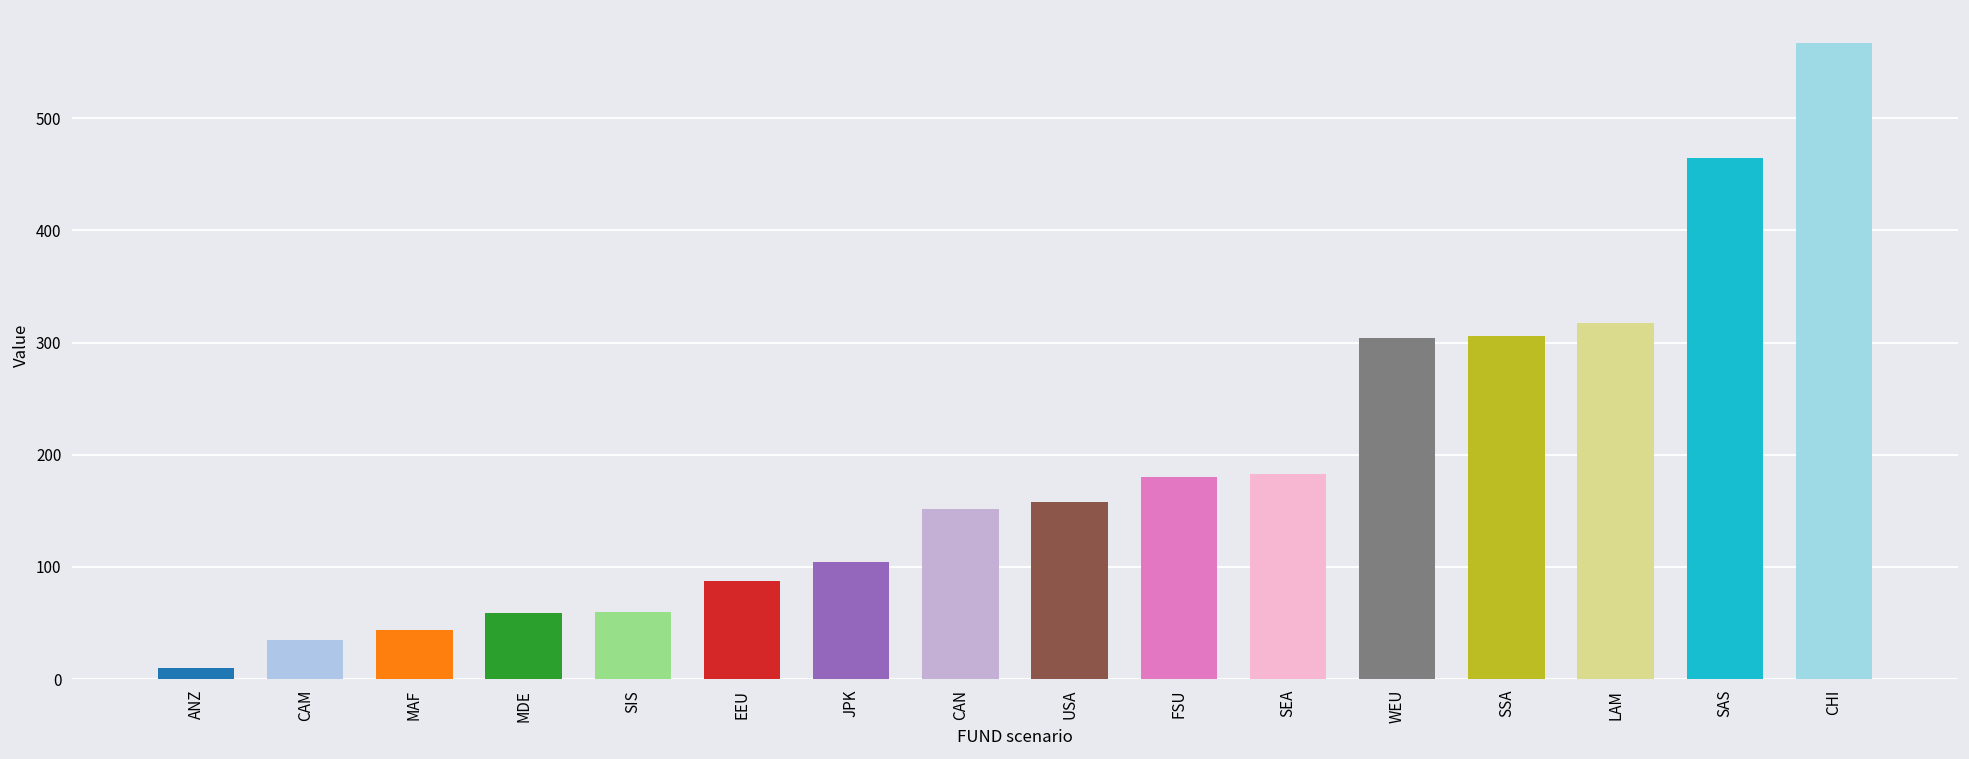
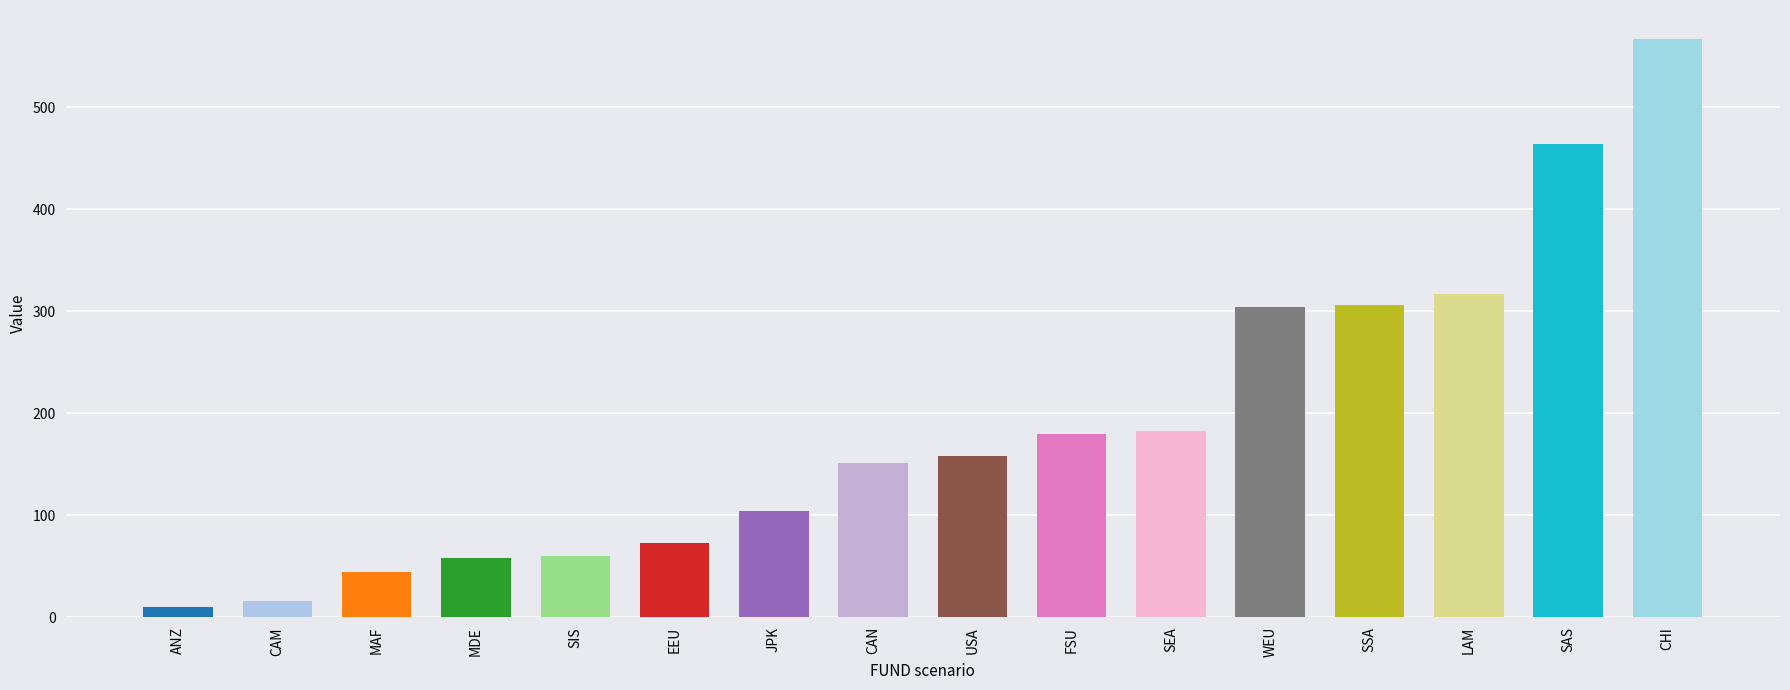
CAM: 35 -> 17
EEU: 88 -> 73
